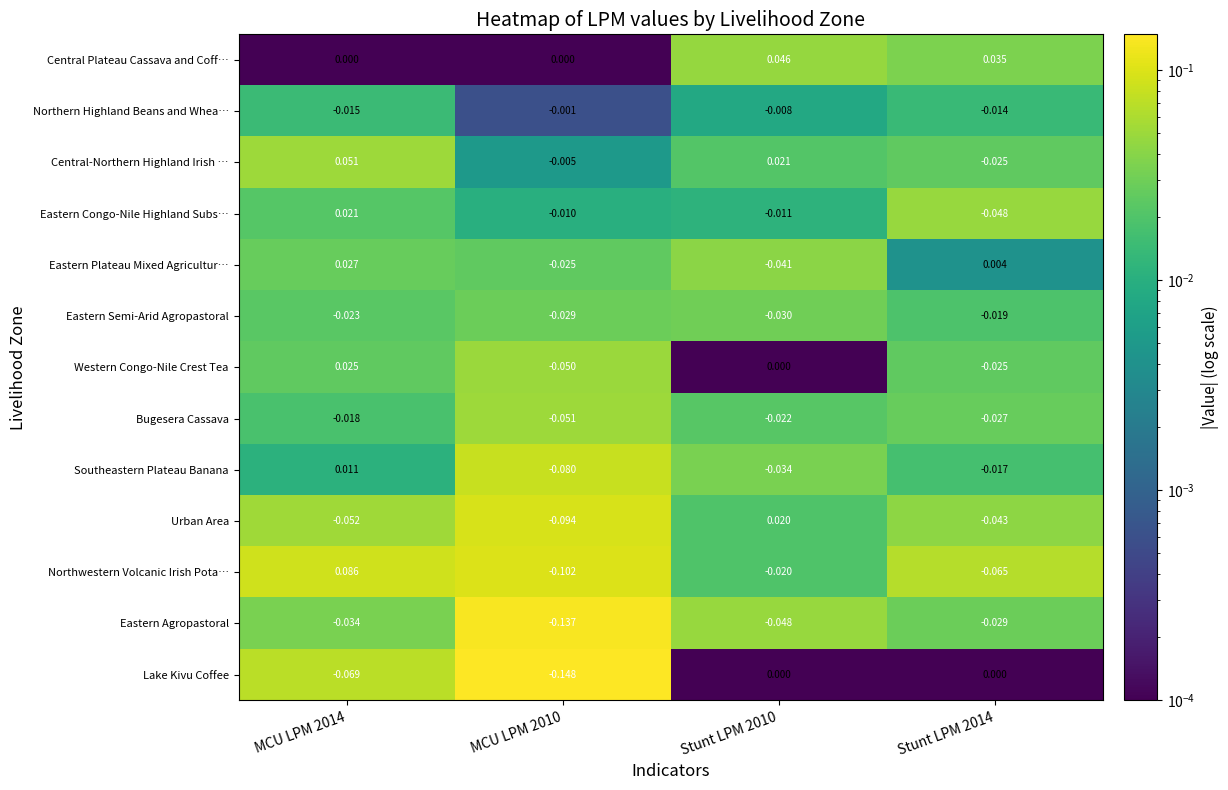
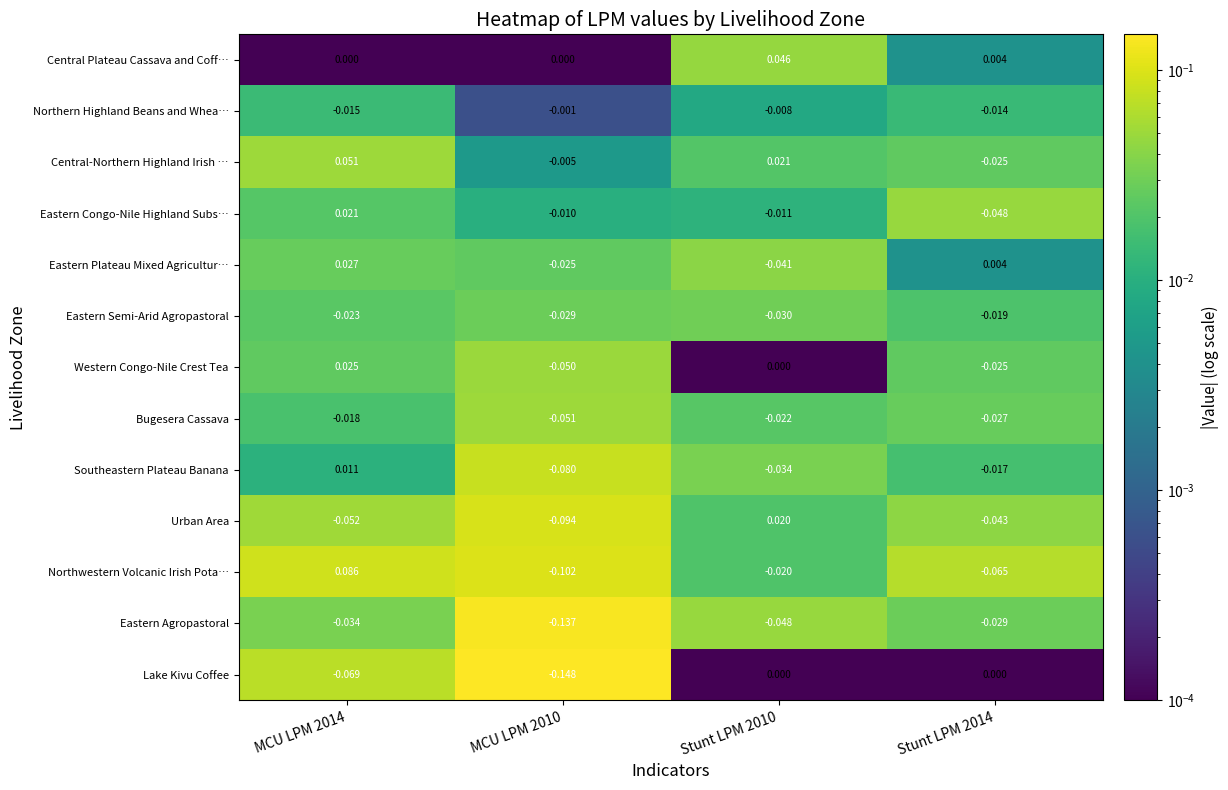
Central Plateau Cassava and Coff…, Stunt LPM 2014: 0.035 -> 0.004
